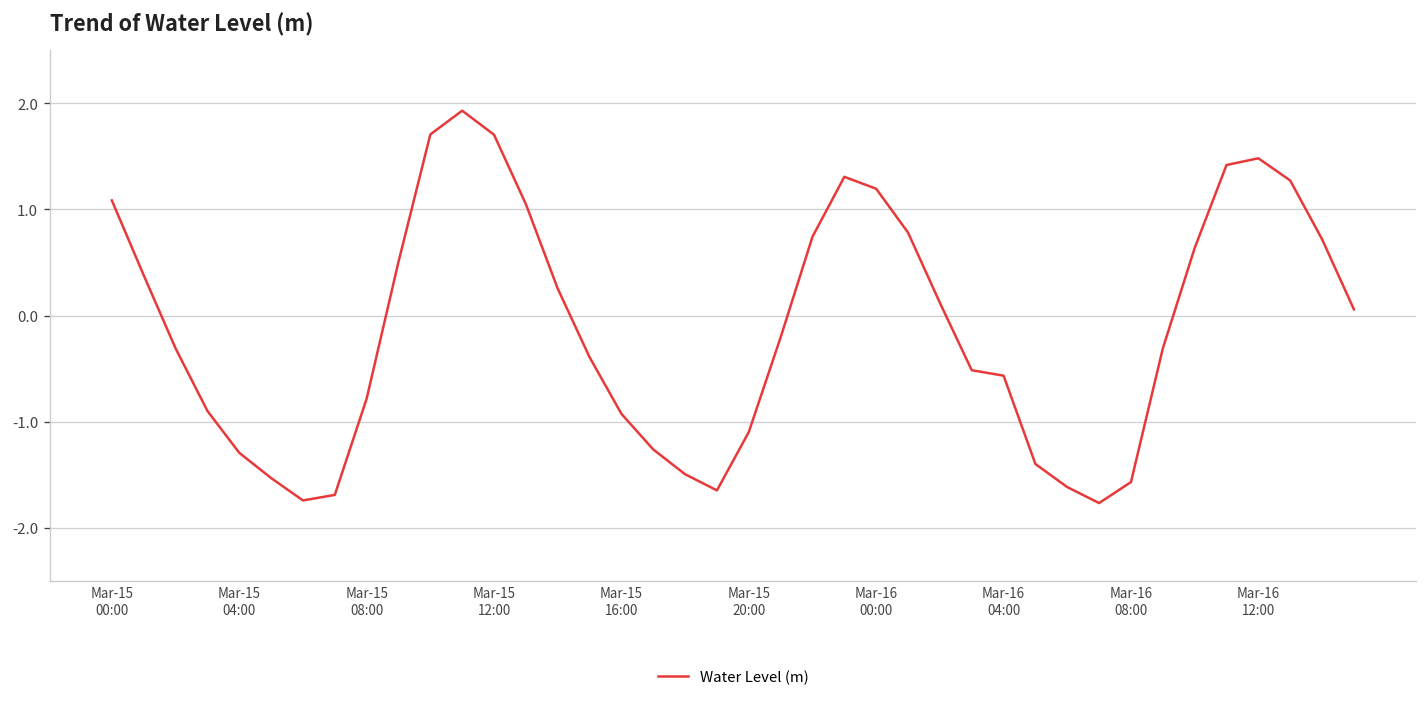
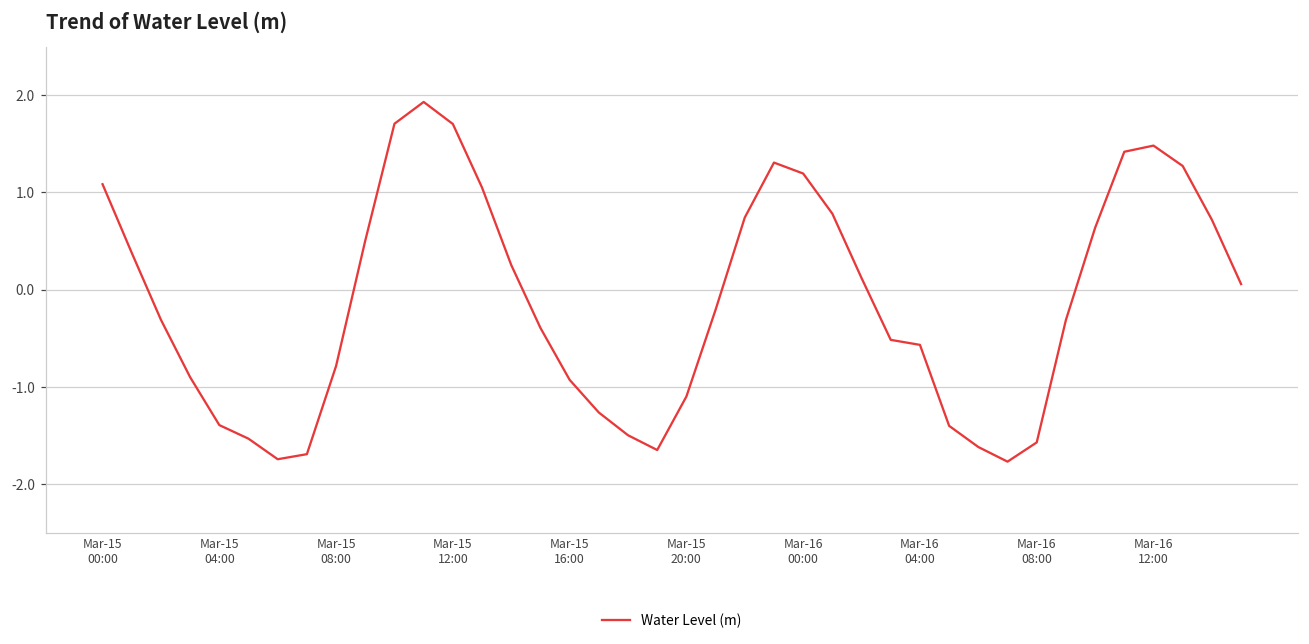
Mar-15 04:00: -1.3 -> -1.4
